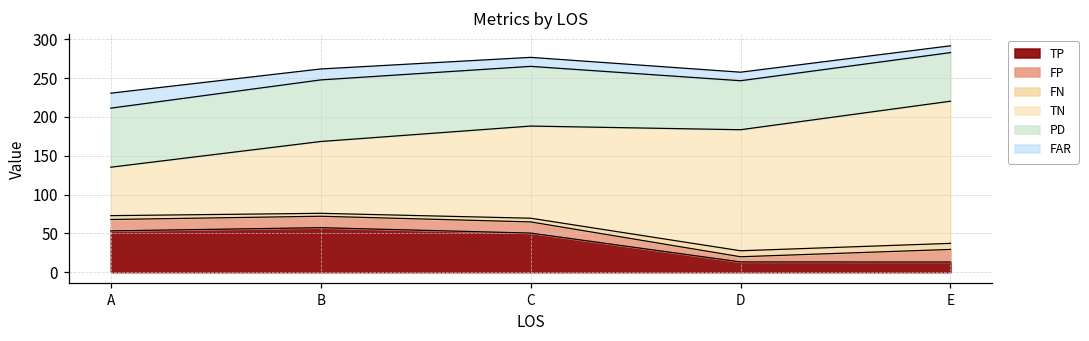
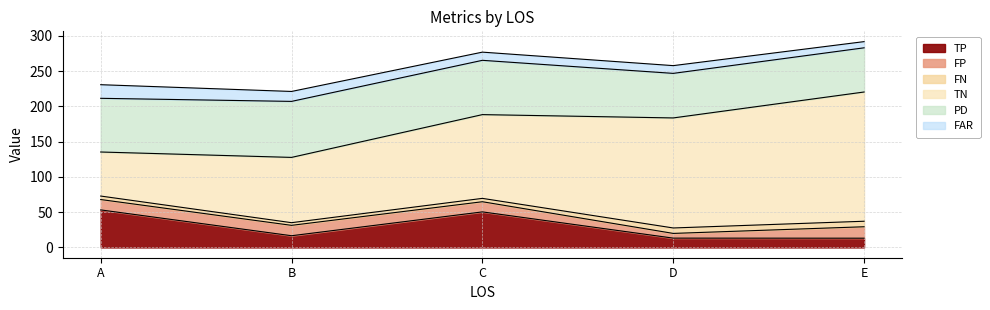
TP, B: 60 -> 20
